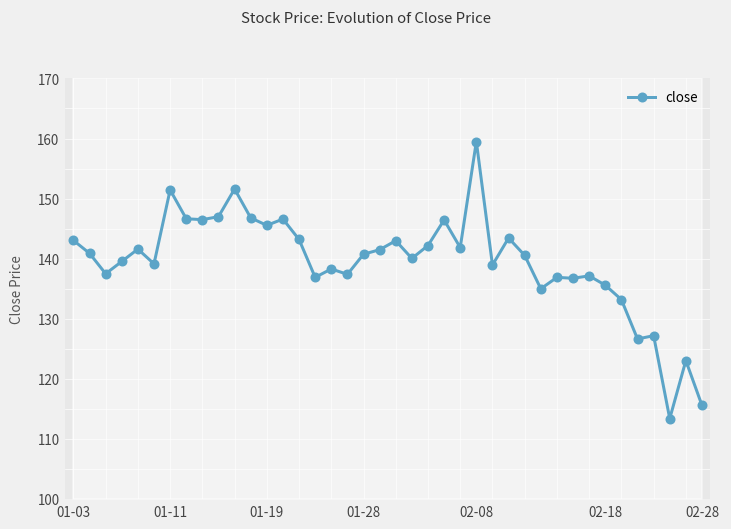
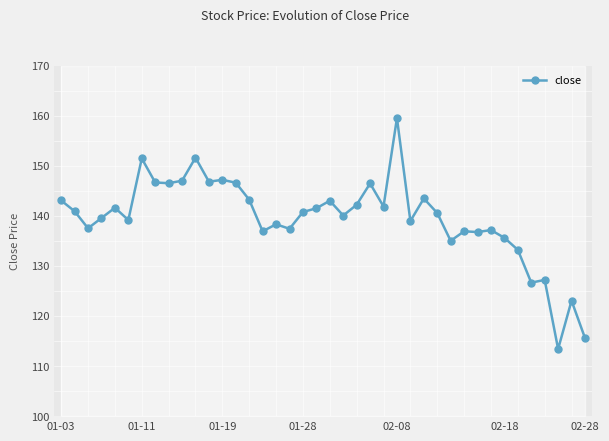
close, 01-19: 146 -> 147
